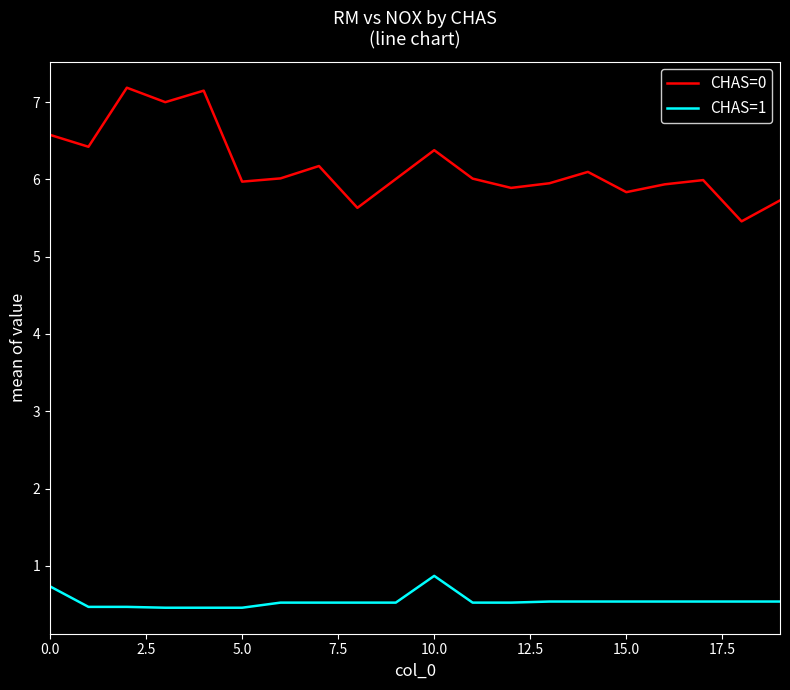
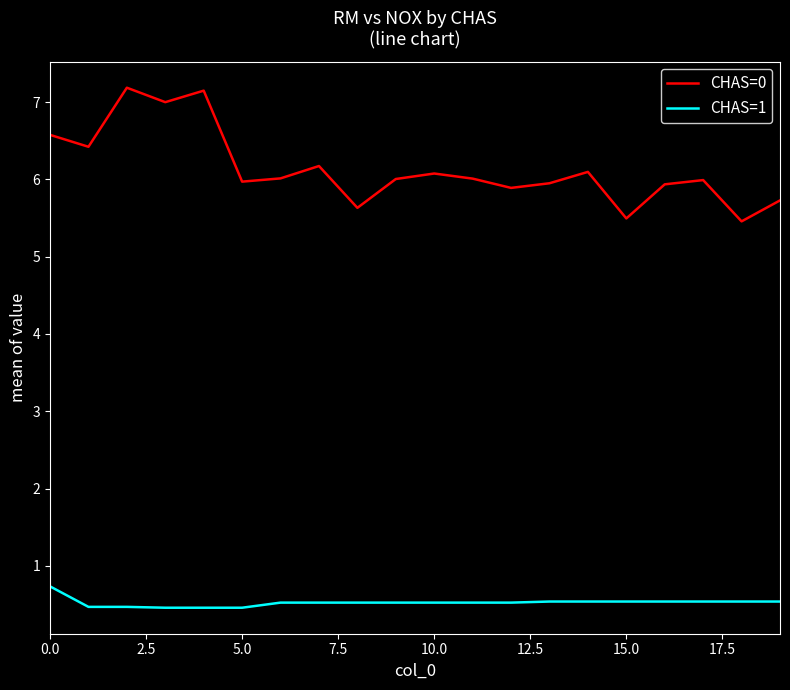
CHAS=0, 10.0: 6.4 -> 6.1
CHAS=1, 10.0: 0.9 -> 0.5
CHAS=0, 15.0: 5.8 -> 5.5
